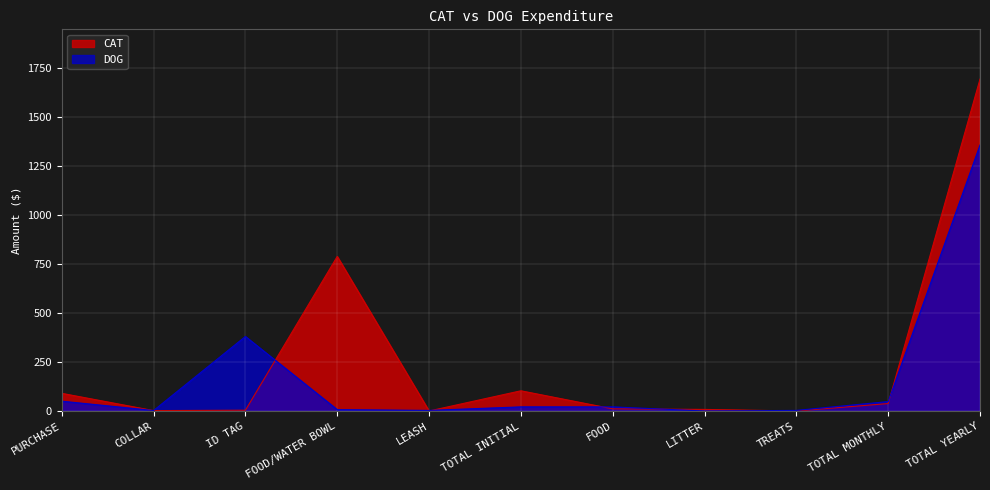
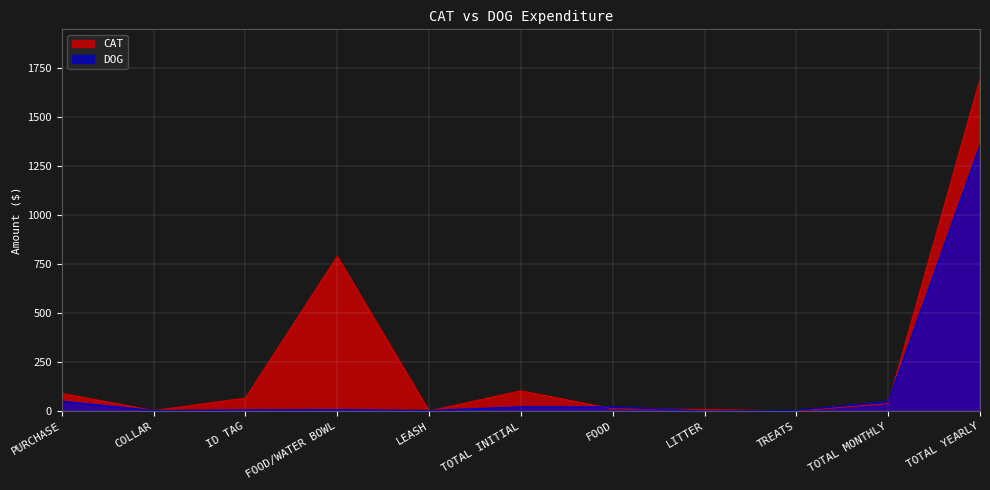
CAT, ID TAG: 0 -> 70
DOG, ID TAG: 380 -> 10
